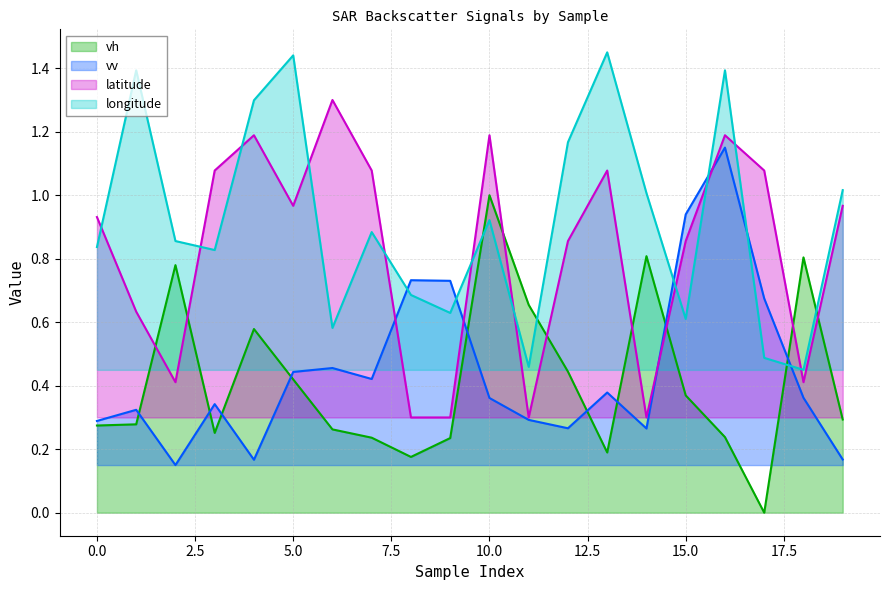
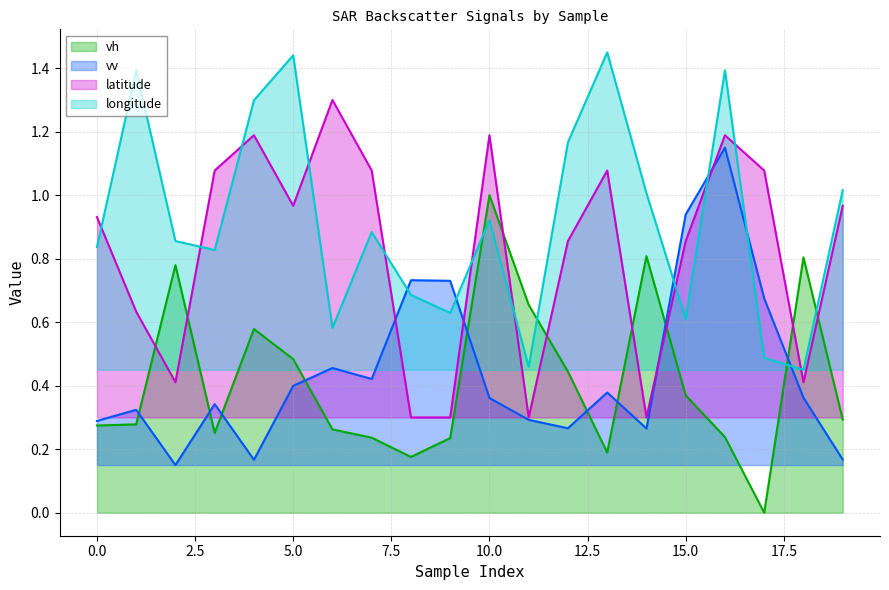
vh, 5.0: 0.42 -> 0.48
vv, 5.0: 0.44 -> 0.40
